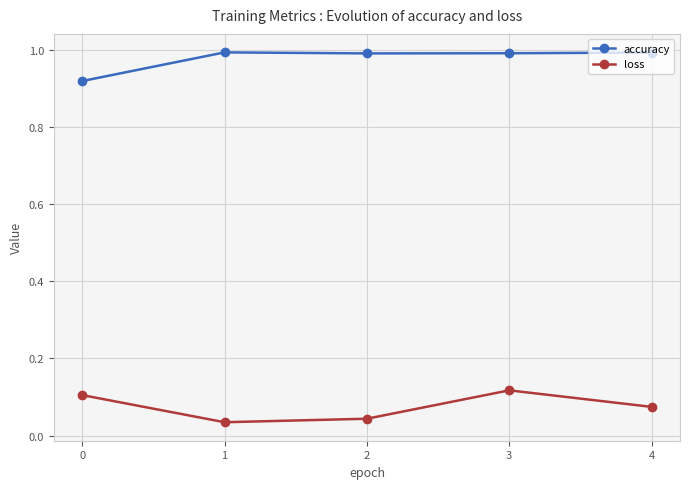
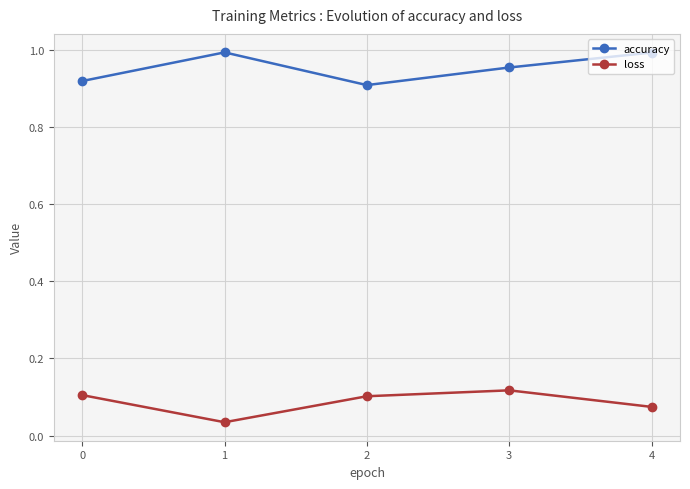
accuracy, 2: 0.99 -> 0.91
loss, 2: 0.04 -> 0.10
accuracy, 3: 0.99 -> 0.95
